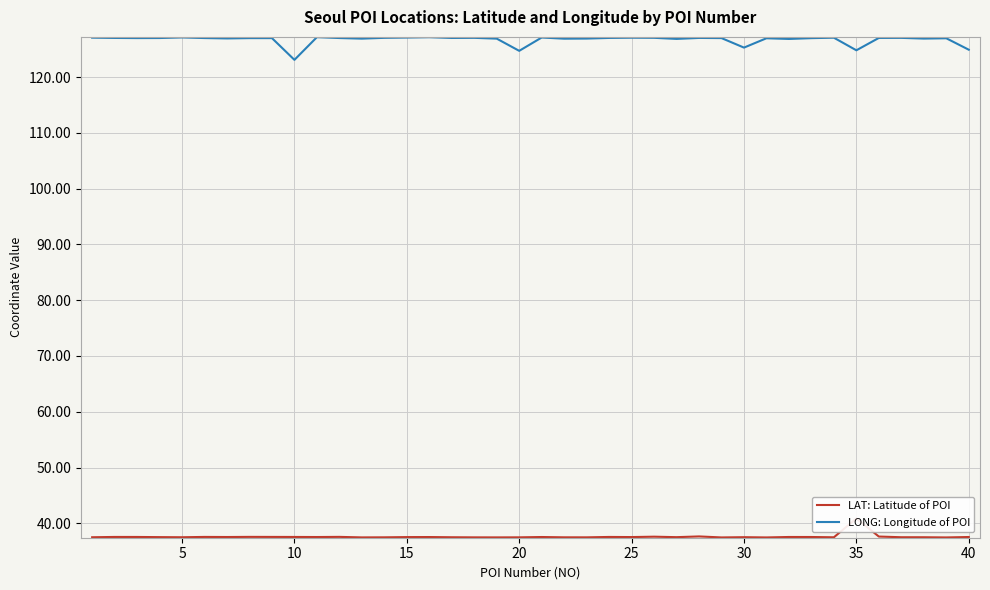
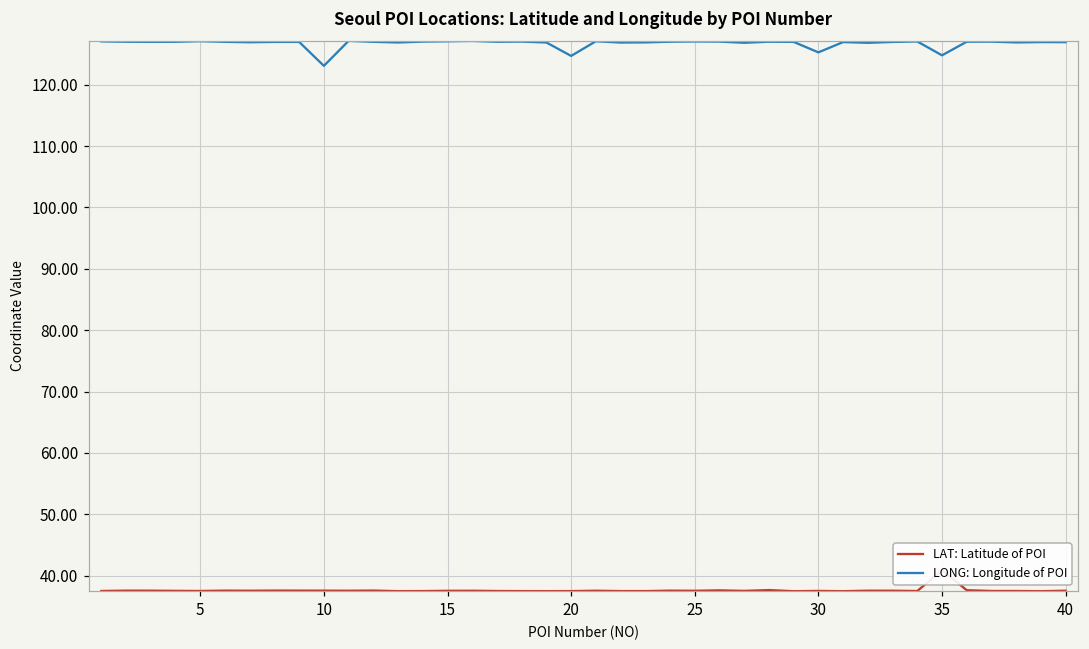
LONG: Longitude of POI, 40: 125 -> 127
